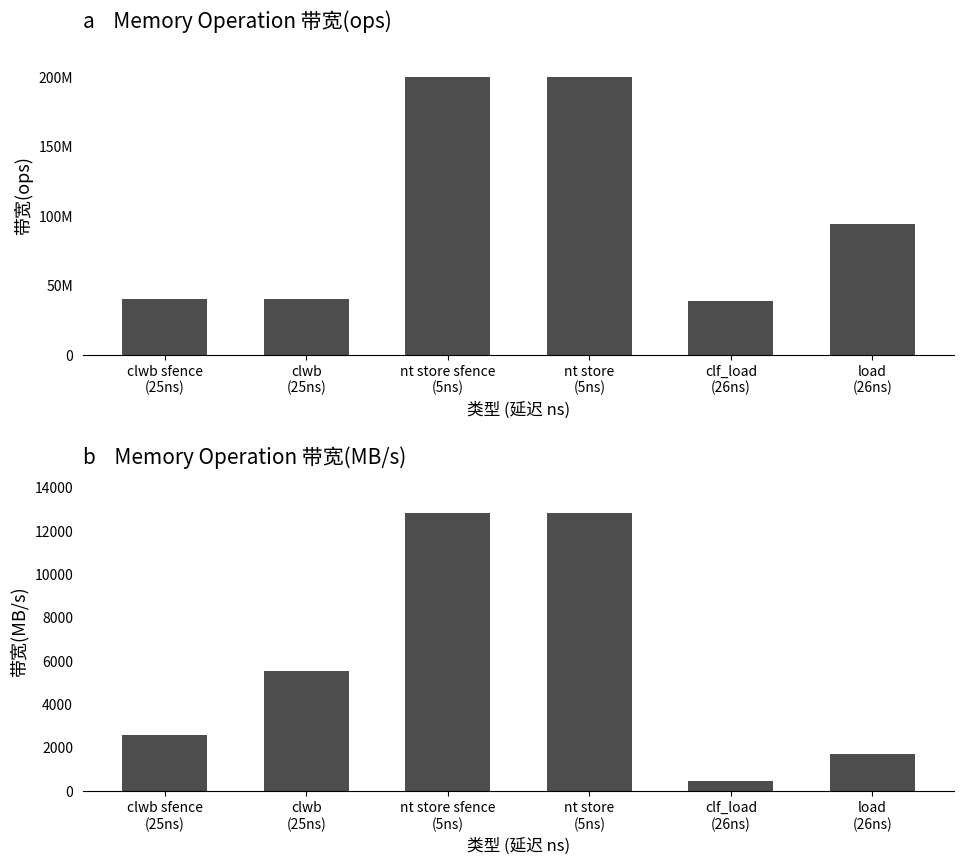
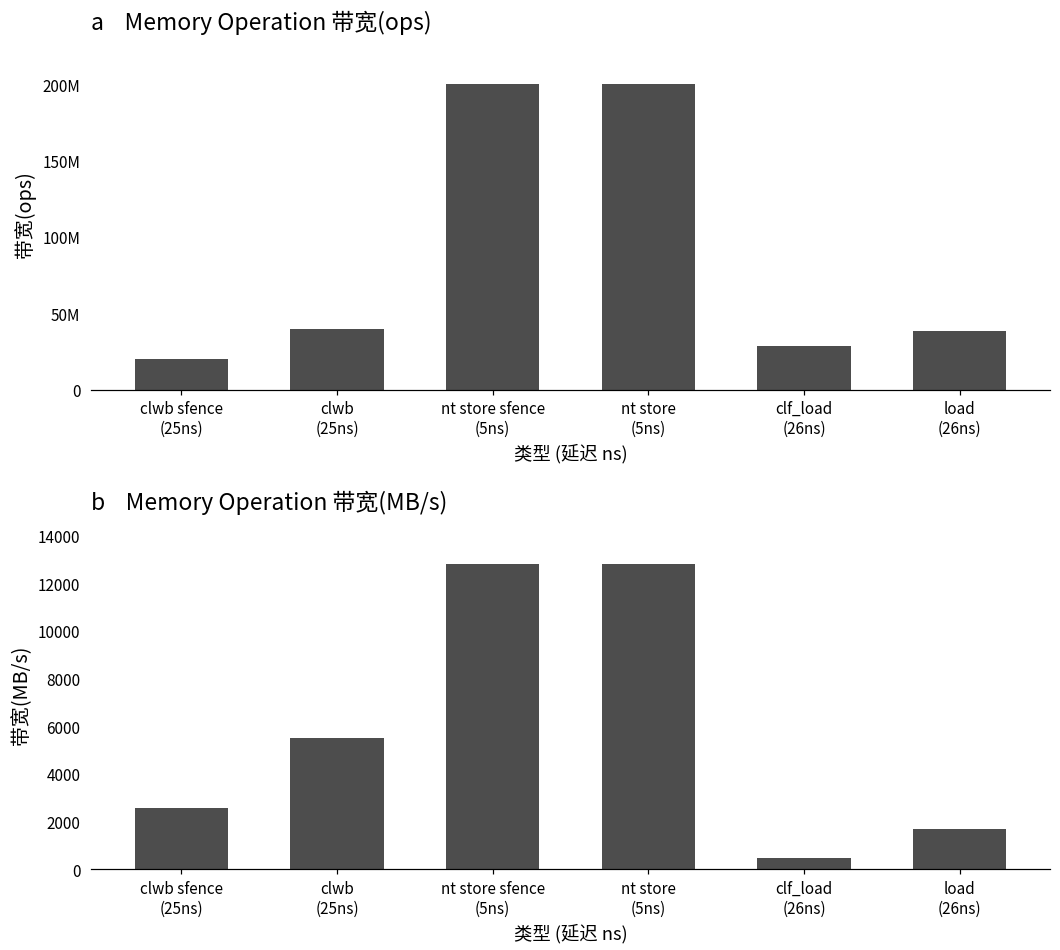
a Memory Operation 带宽(ops), clwb sfence (25ns): 40000000 -> 20000000
a Memory Operation 带宽(ops), clf_load (26ns): 38000000 -> 29000000
a Memory Operation 带宽(ops), load (26ns): 94000000 -> 38000000
